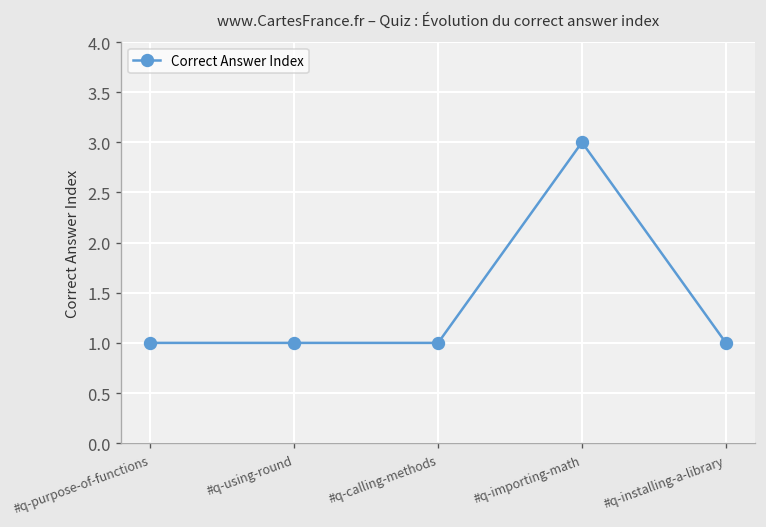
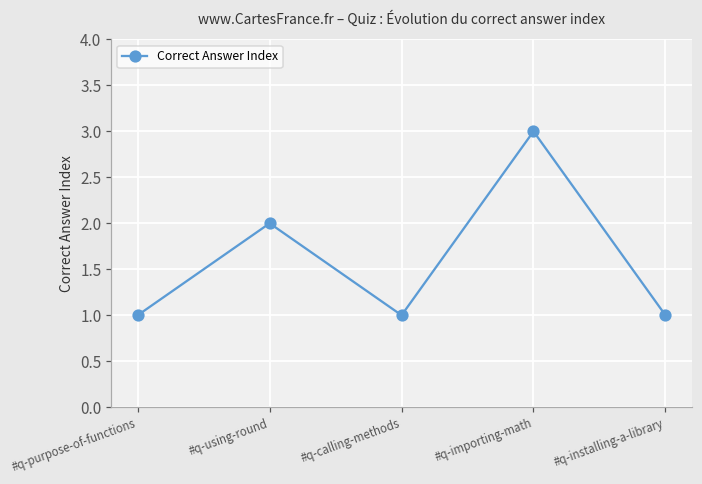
#q-using-round: 1 -> 2
